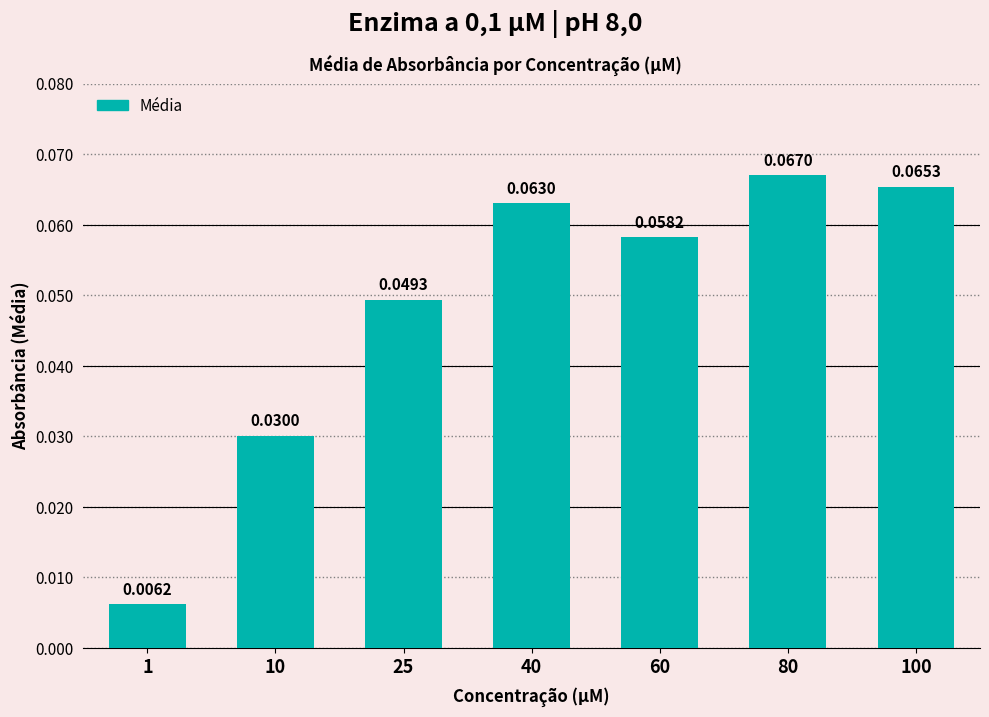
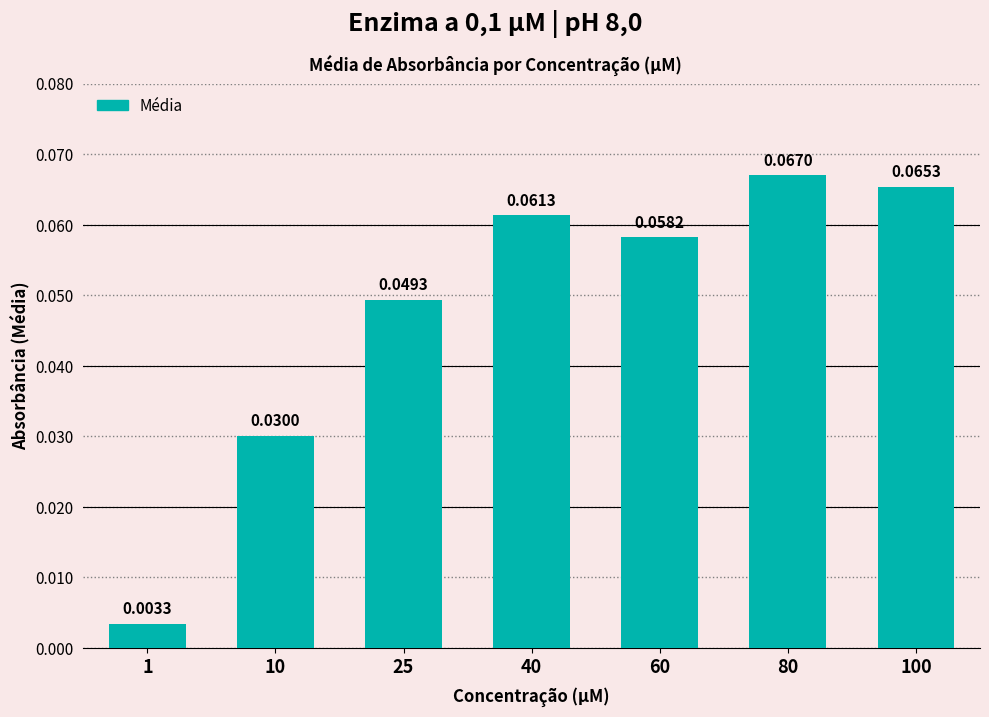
1: 0.0062 -> 0.0033
40: 0.0630 -> 0.0613
